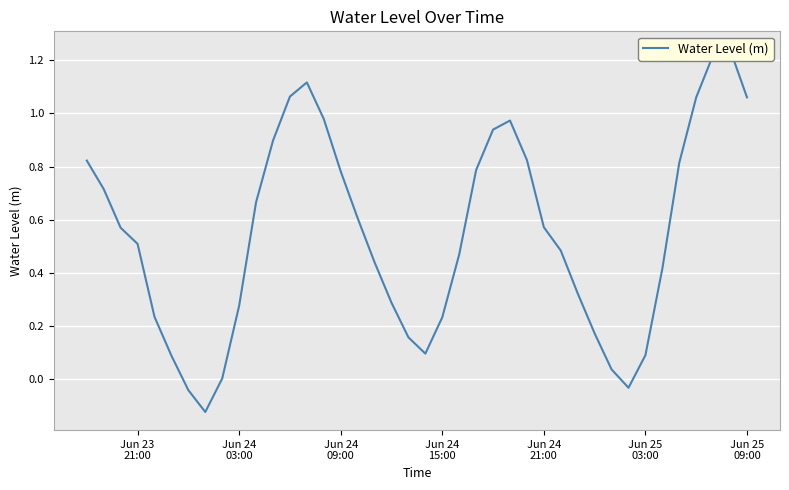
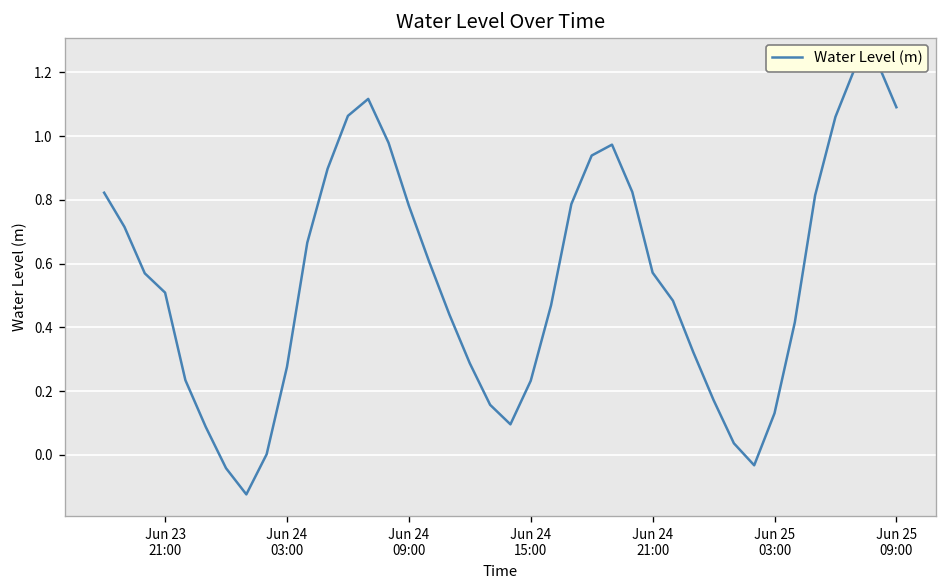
Jun 25 03:00: 0.09 -> 0.13
Jun 25 09:00: 1.06 -> 1.09
